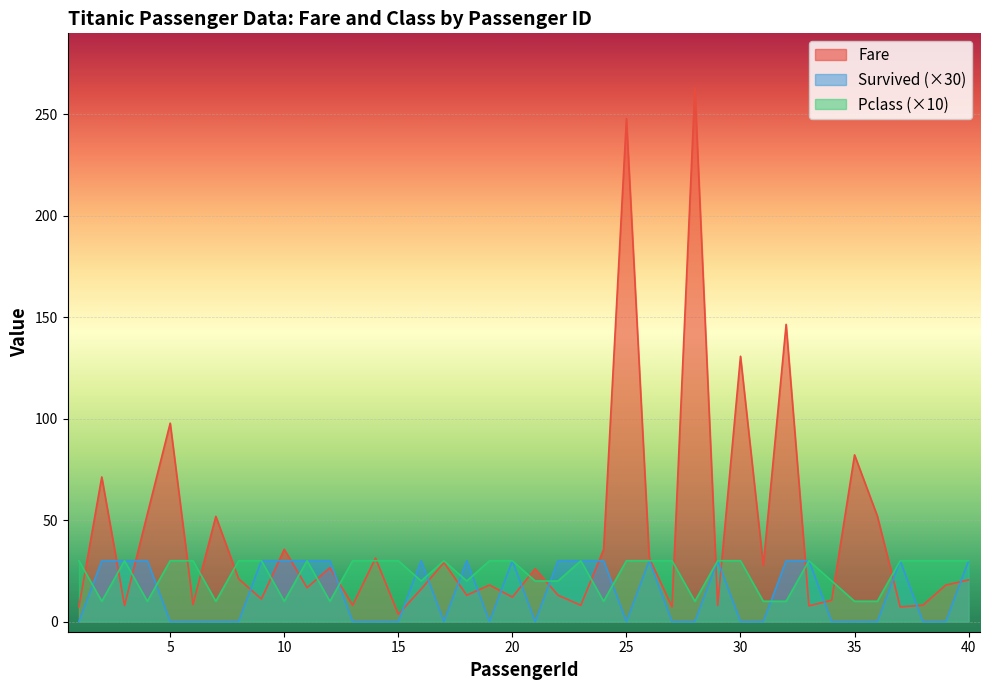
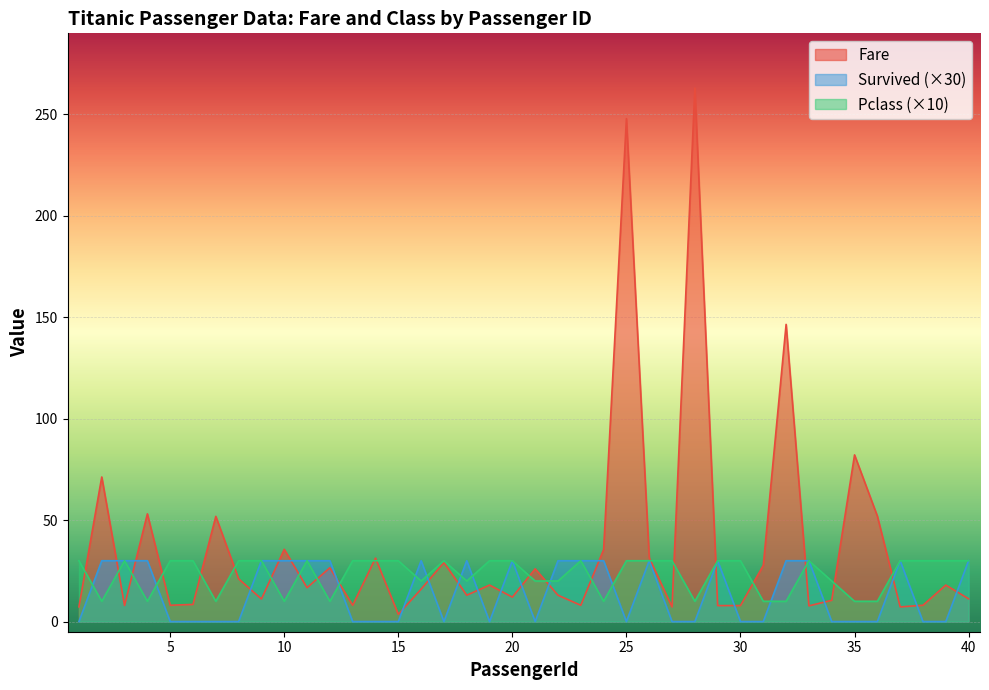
Fare, 5: 98 -> 8
Fare, 30: 131 -> 8
Fare, 40: 21 -> 11
